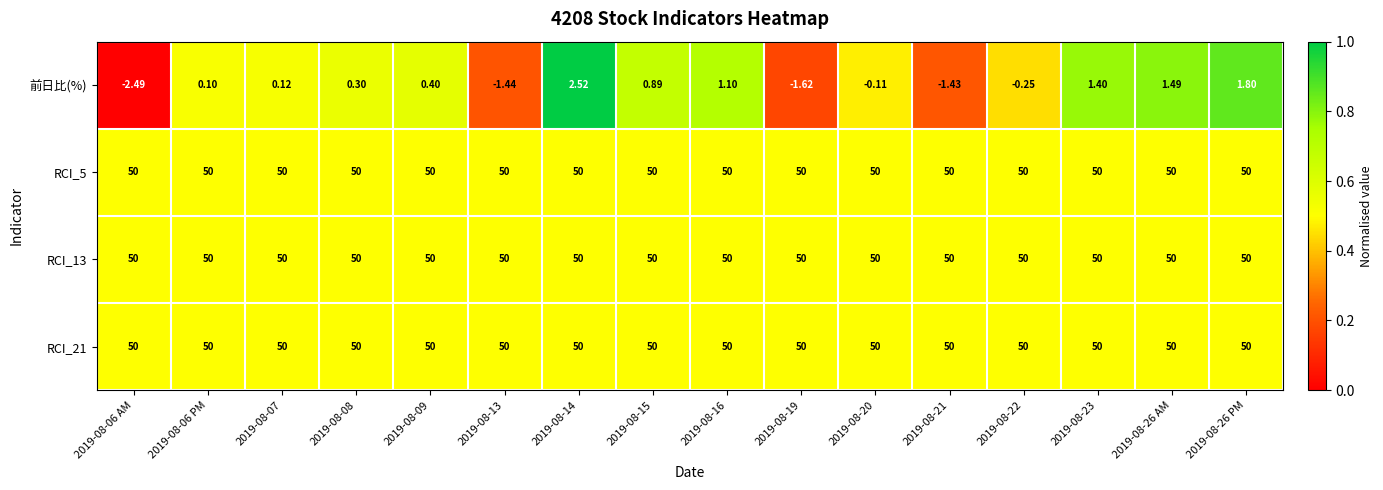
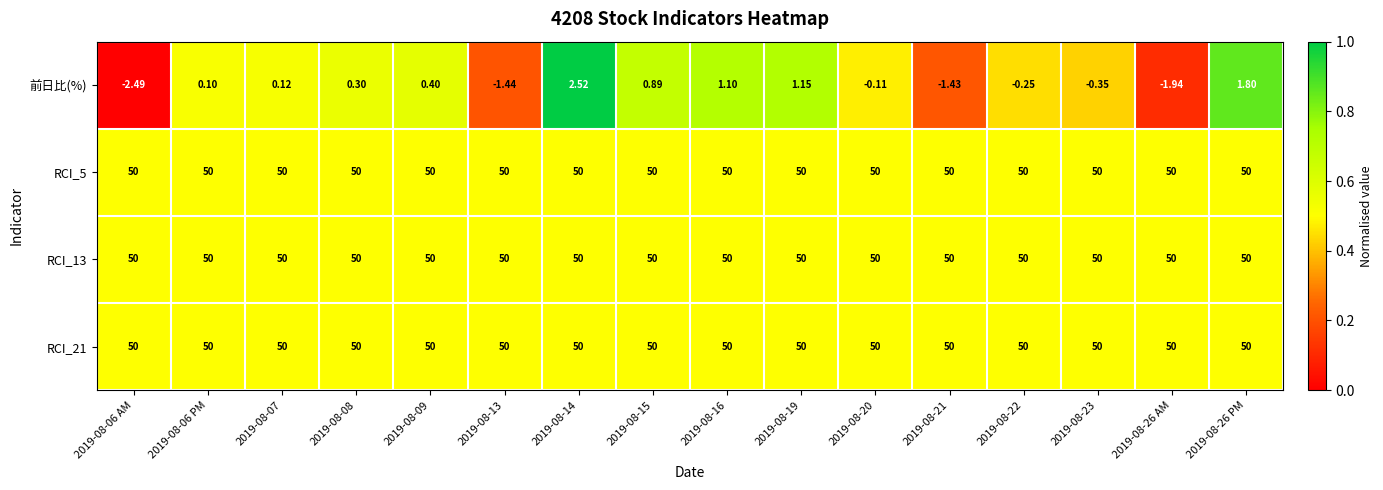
前日比(%), 2019-08-19: -1.62 -> 1.15
前日比(%), 2019-08-23: 1.40 -> -0.35
前日比(%), 2019-08-26 AM: 1.49 -> -1.94
